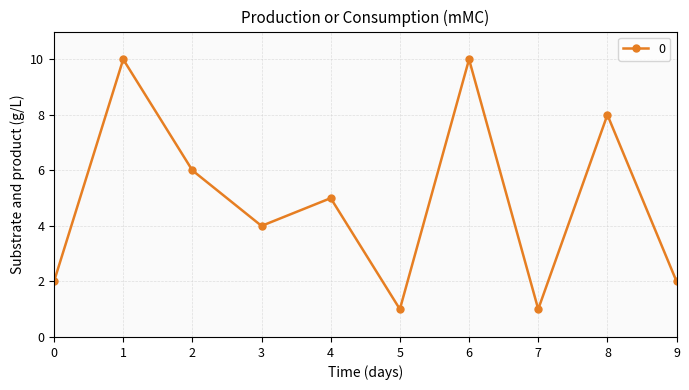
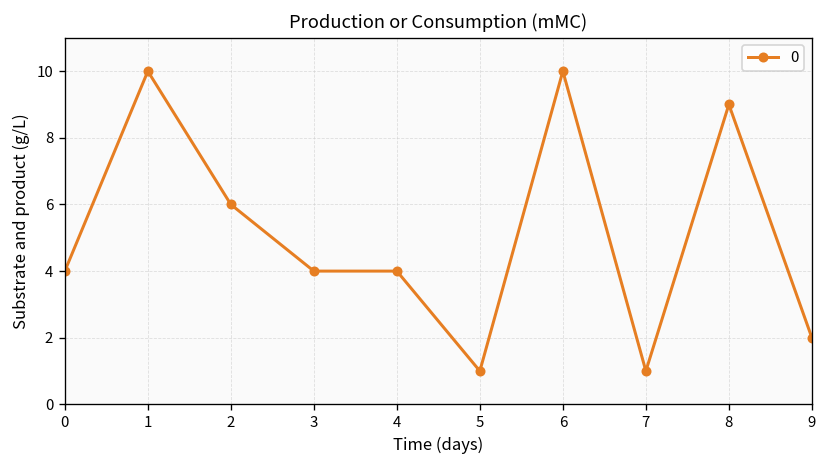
0: 2 -> 4
4: 5 -> 4
8: 8 -> 9
